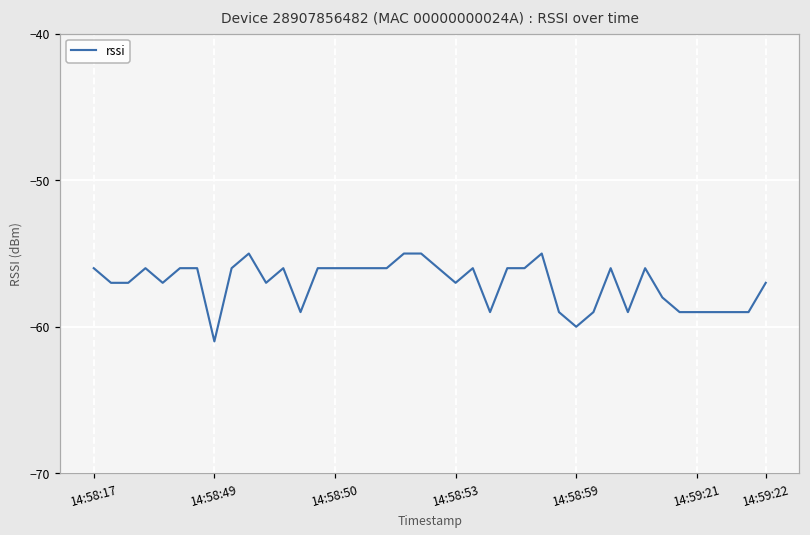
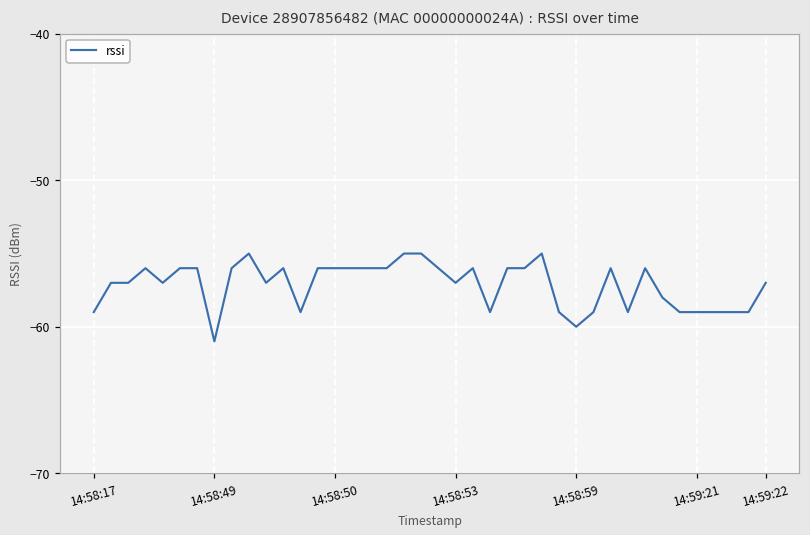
14:58:17: -56 -> -59
